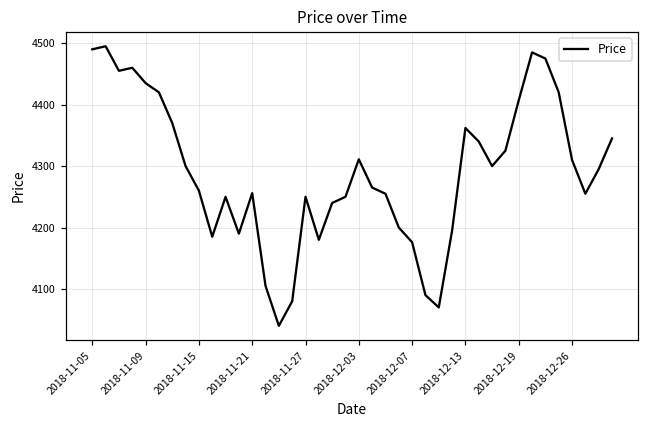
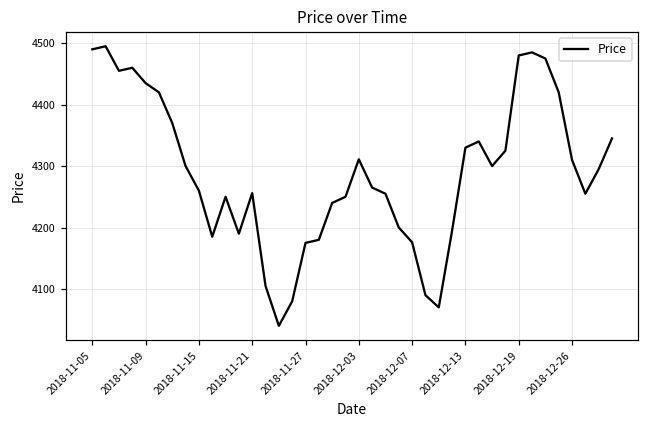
2018-11-27: 4250 -> 4180
2018-12-13: 4360 -> 4330
2018-12-19: 4410 -> 4480
